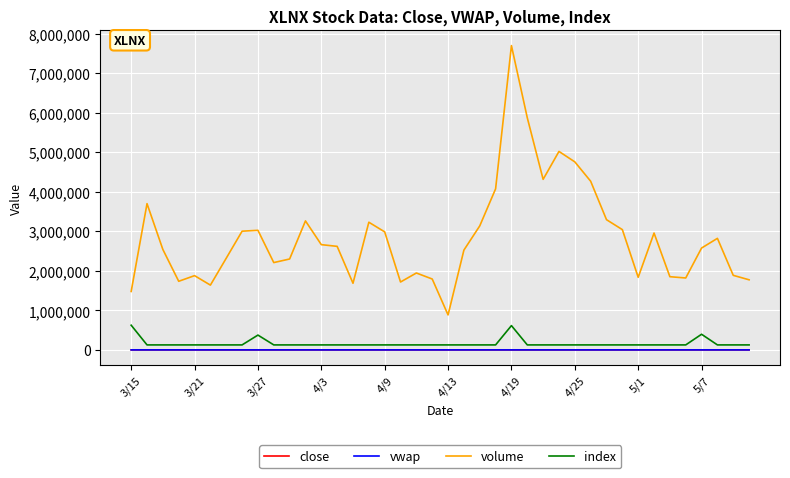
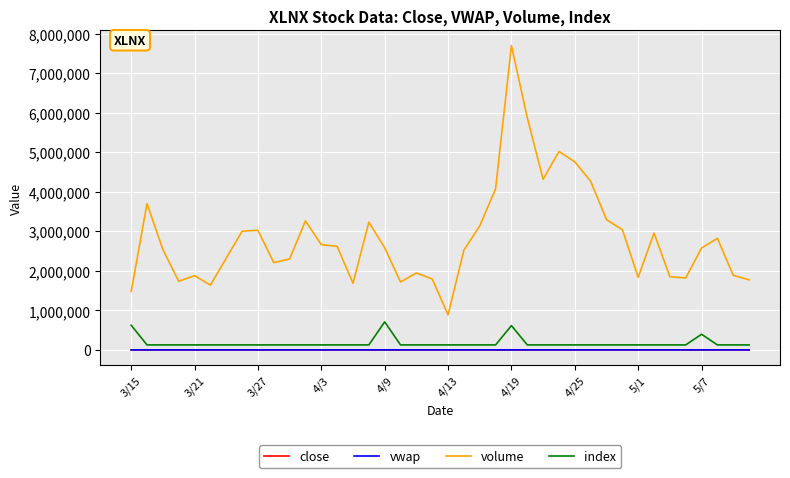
index, 3/27: 400,000 -> 100,000
volume, 4/9: 3,000,000 -> 2,600,000
index, 4/9: 100,000 -> 700,000
